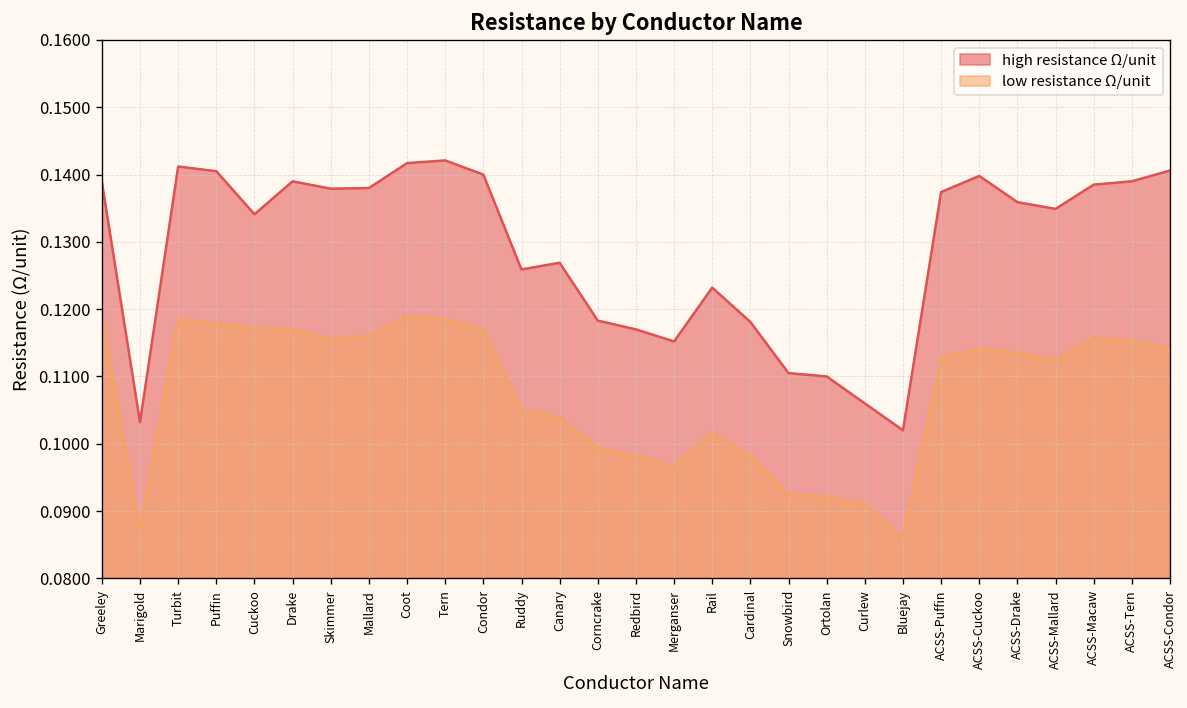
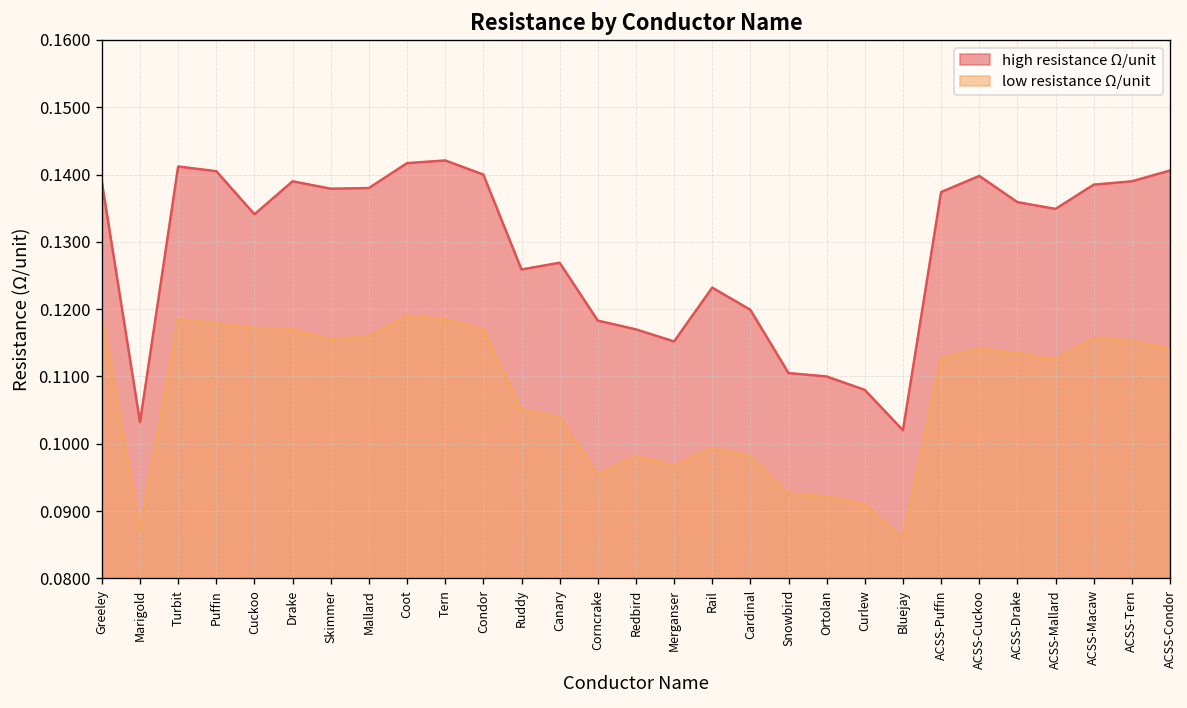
low resistance Ω/unit, Corncrake: 0.099 -> 0.096
low resistance Ω/unit, Rail: 0.102 -> 0.099
high resistance Ω/unit, Cardinal: 0.118 -> 0.120
high resistance Ω/unit, Curlew: 0.106 -> 0.108
